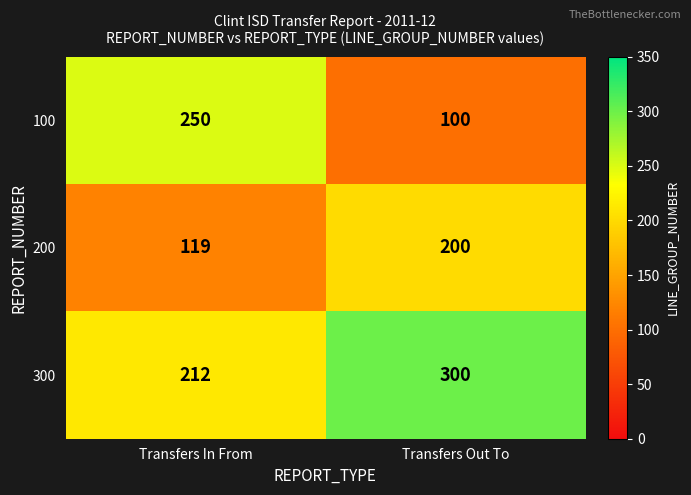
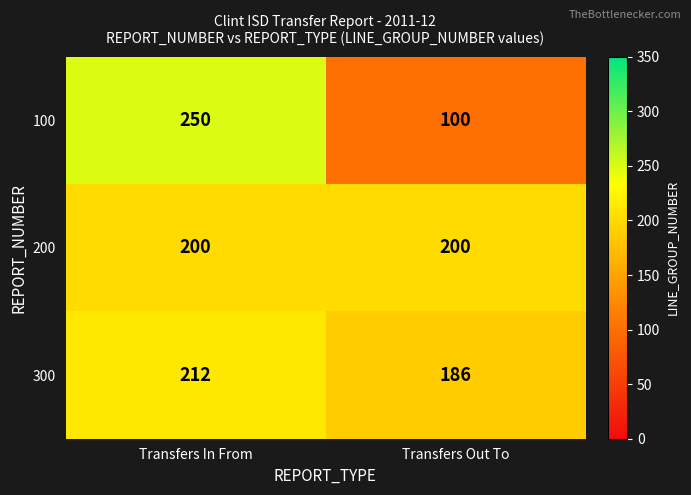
200, Transfers In From: 119 -> 200
300, Transfers Out To: 300 -> 186
